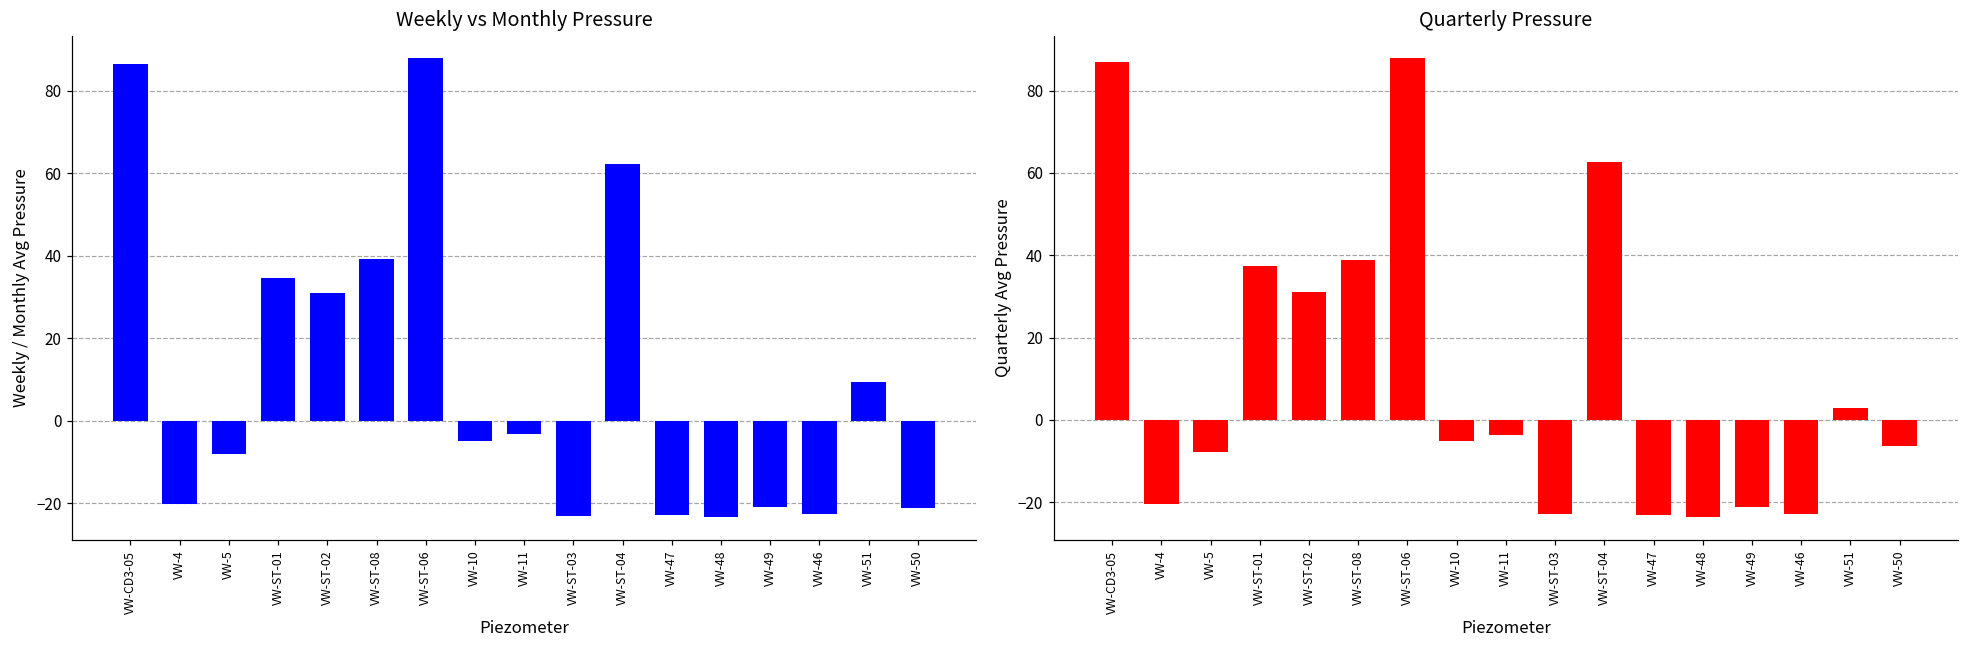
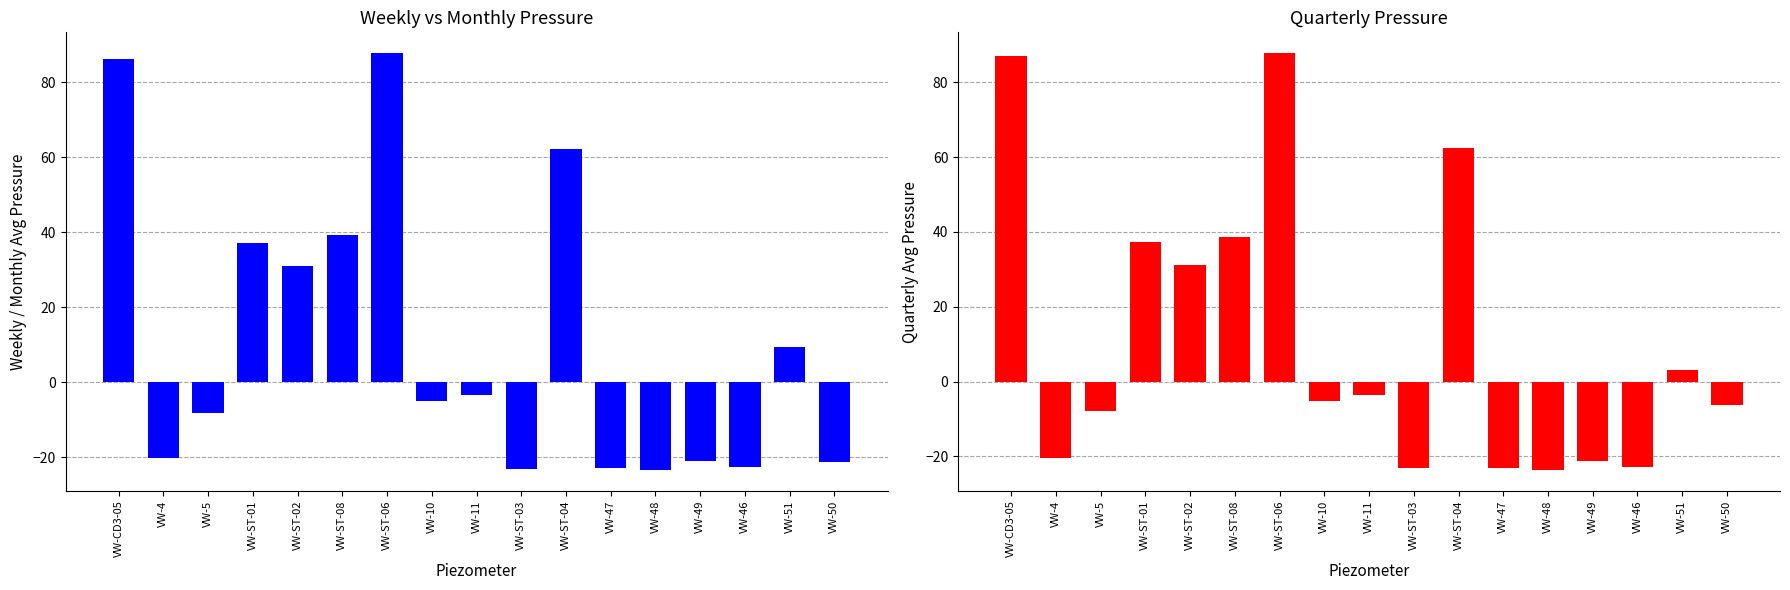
Weekly vs Monthly Pressure, VW-ST-01: 34 -> 37
